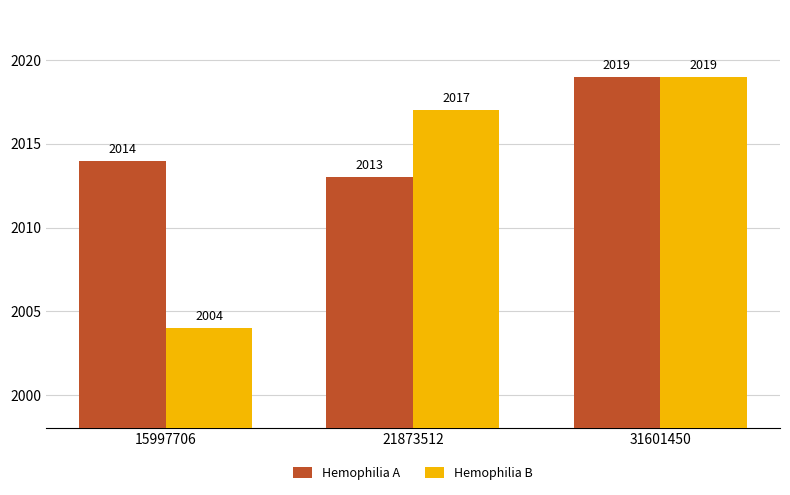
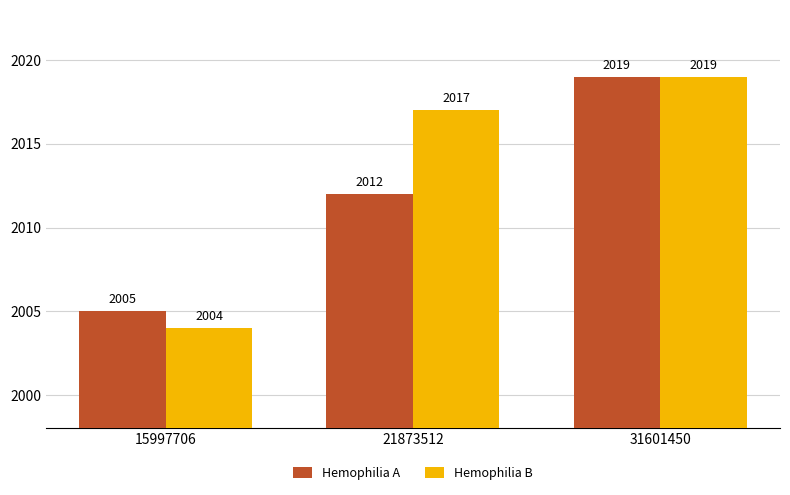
Hemophilia A, 15997706: 2014 -> 2005
Hemophilia A, 21873512: 2013 -> 2012
